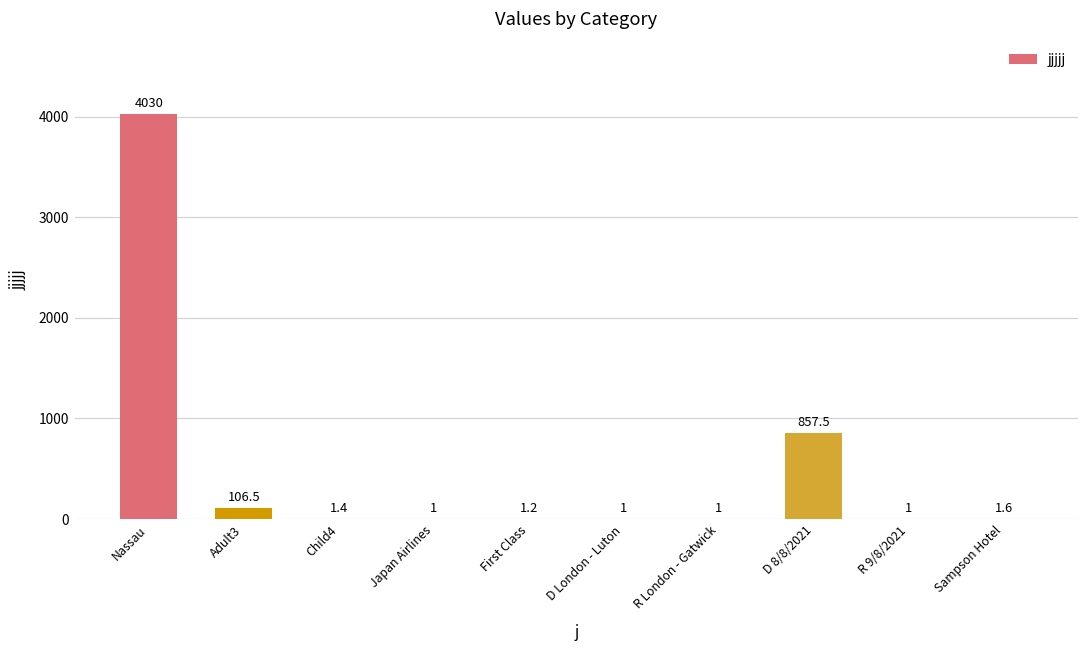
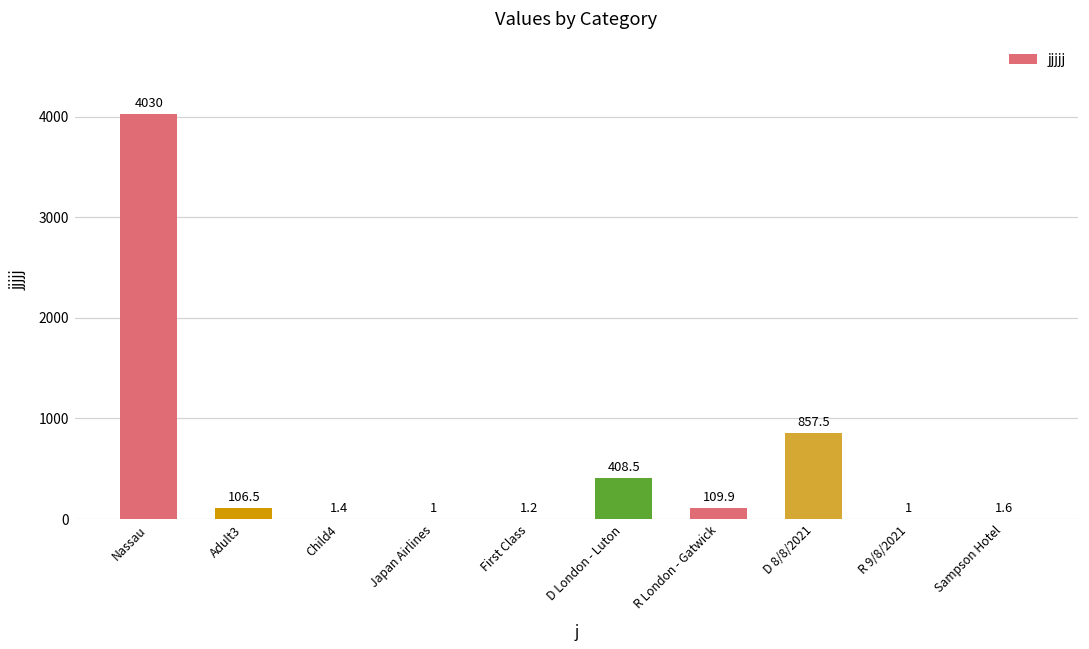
D London - Luton: 1 -> 408.5
R London - Gatwick: 1 -> 109.9
